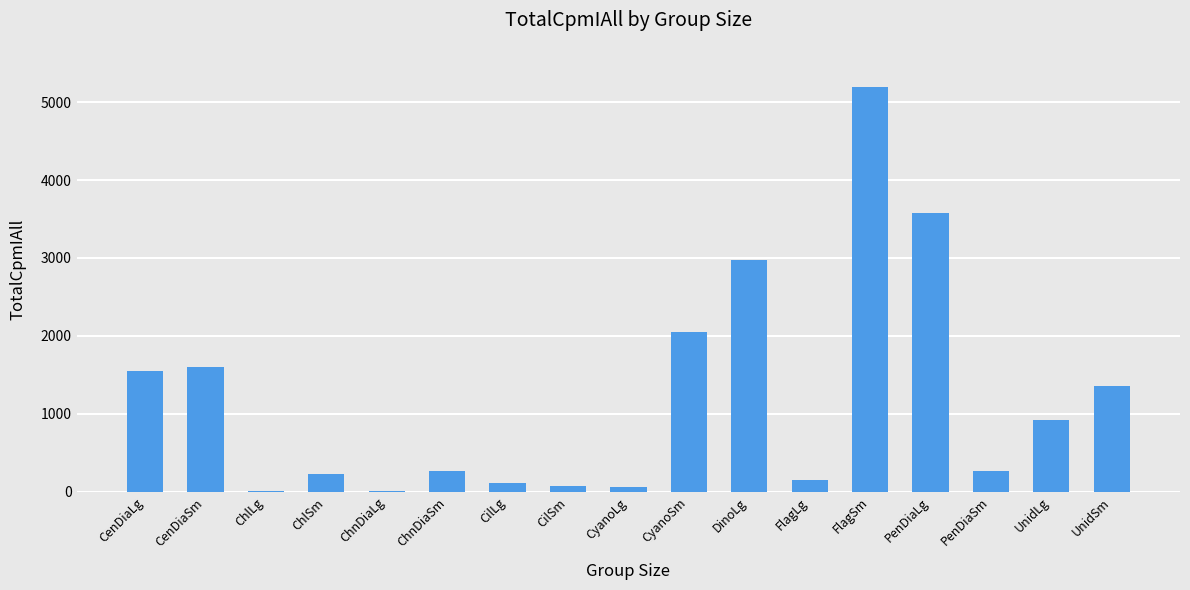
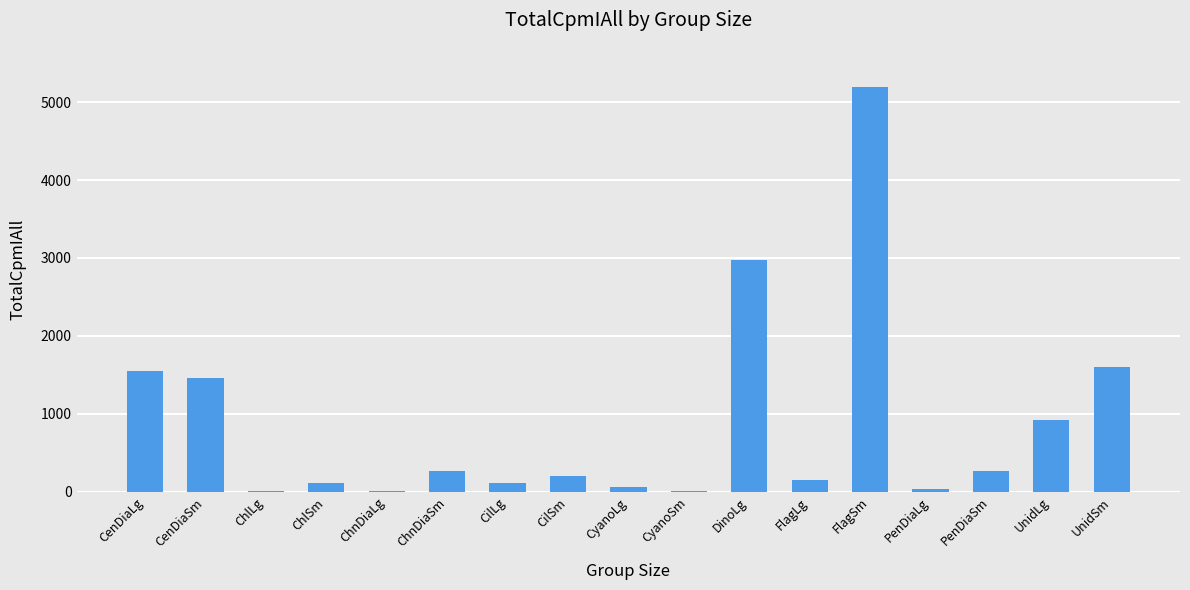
CenDiaSm: 1600 -> 1500
ChlSm: 200 -> 100
CilSm: 100 -> 200
CyanoSm: 2000 -> 0
PenDiaLg: 3600 -> 0
UnidSm: 1400 -> 1600
